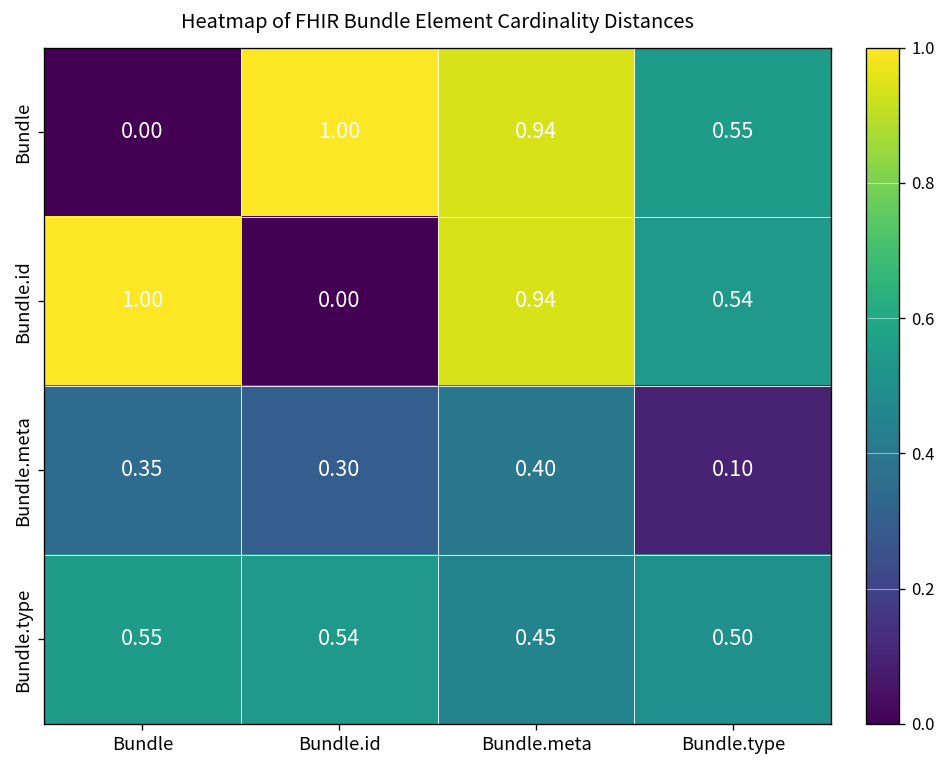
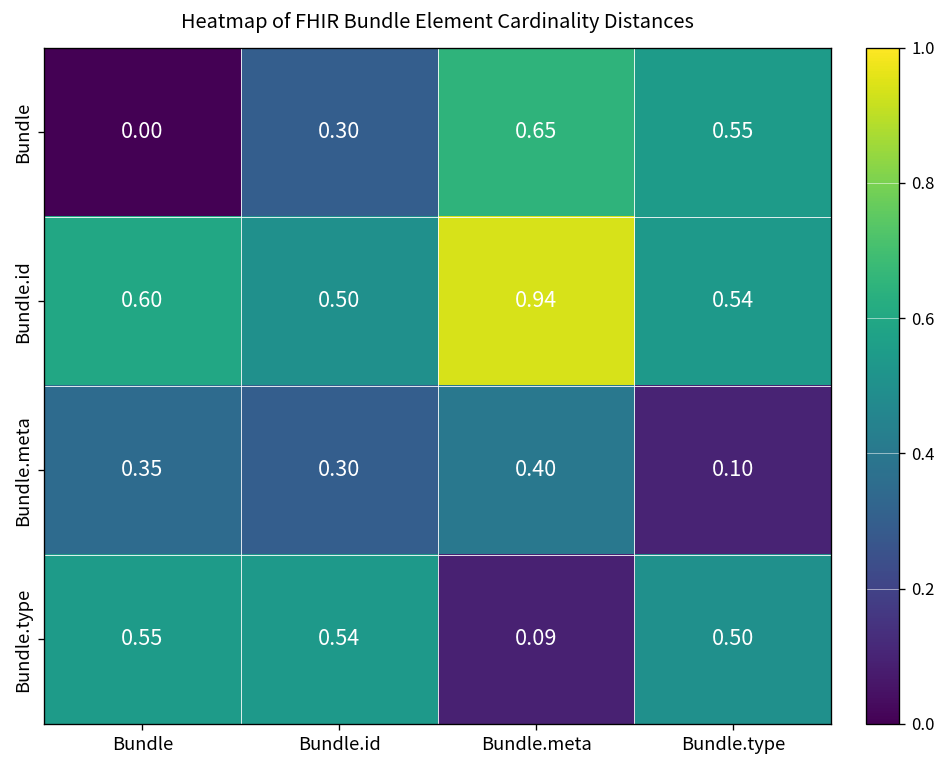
Bundle, Bundle.id: 1.00 -> 0.30
Bundle, Bundle.meta: 0.94 -> 0.65
Bundle.id, Bundle: 1.00 -> 0.60
Bundle.id, Bundle.id: 0.00 -> 0.50
Bundle.type, Bundle.meta: 0.45 -> 0.09
